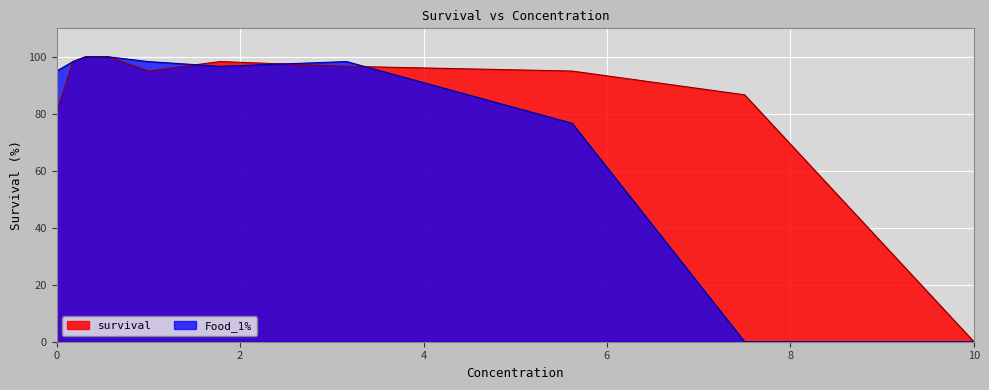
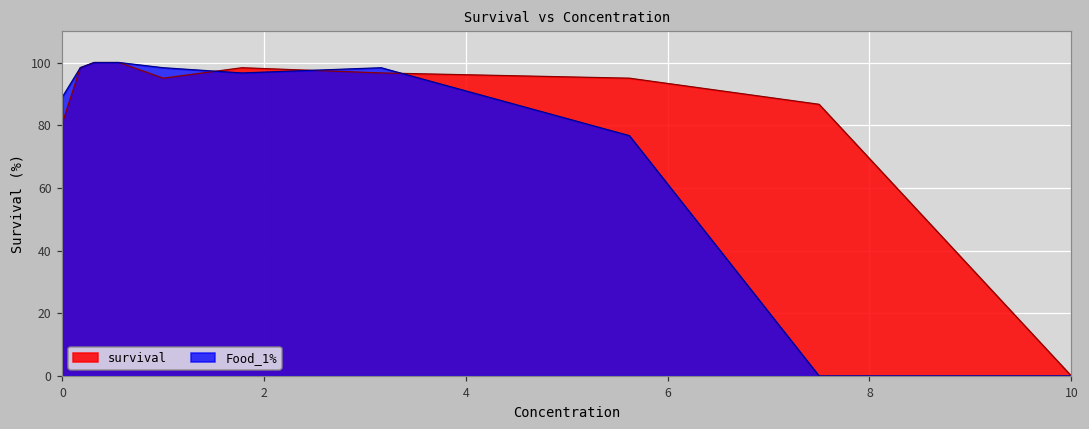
Food_1%, 0: 95 -> 89
